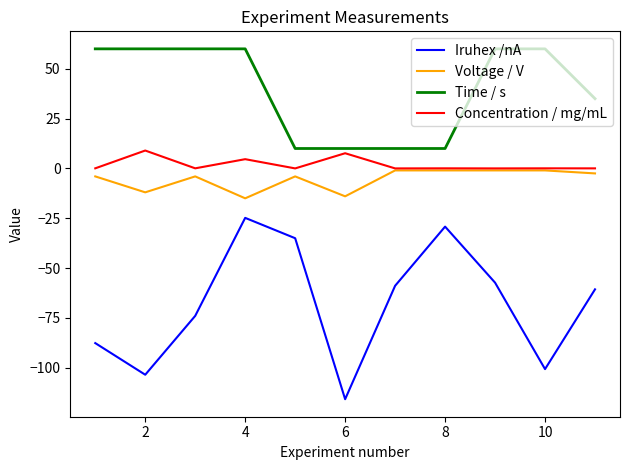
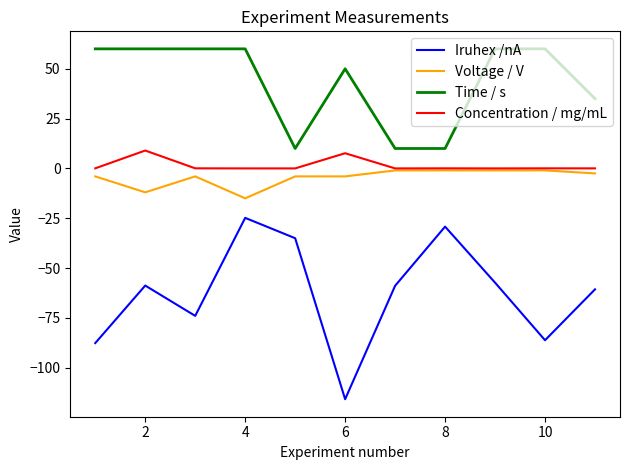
Iruhex /nA, 2: -104 -> -59
Concentration / mg/mL, 4: 5 -> 0
Voltage / V, 6: -14 -> -4
Time / s, 6: 10 -> 50
Iruhex /nA, 10: -101 -> -86
